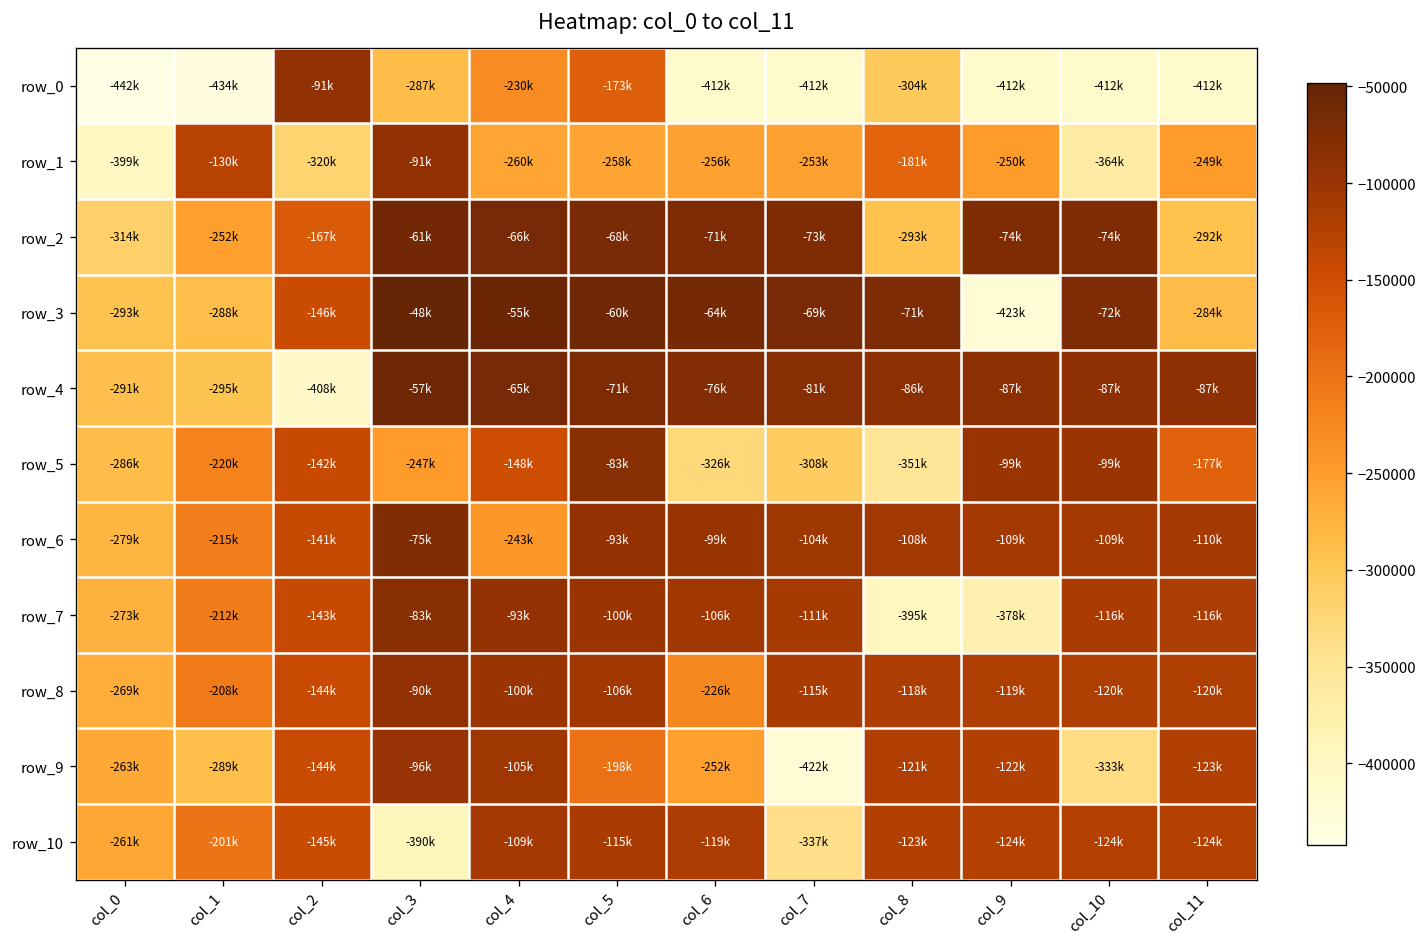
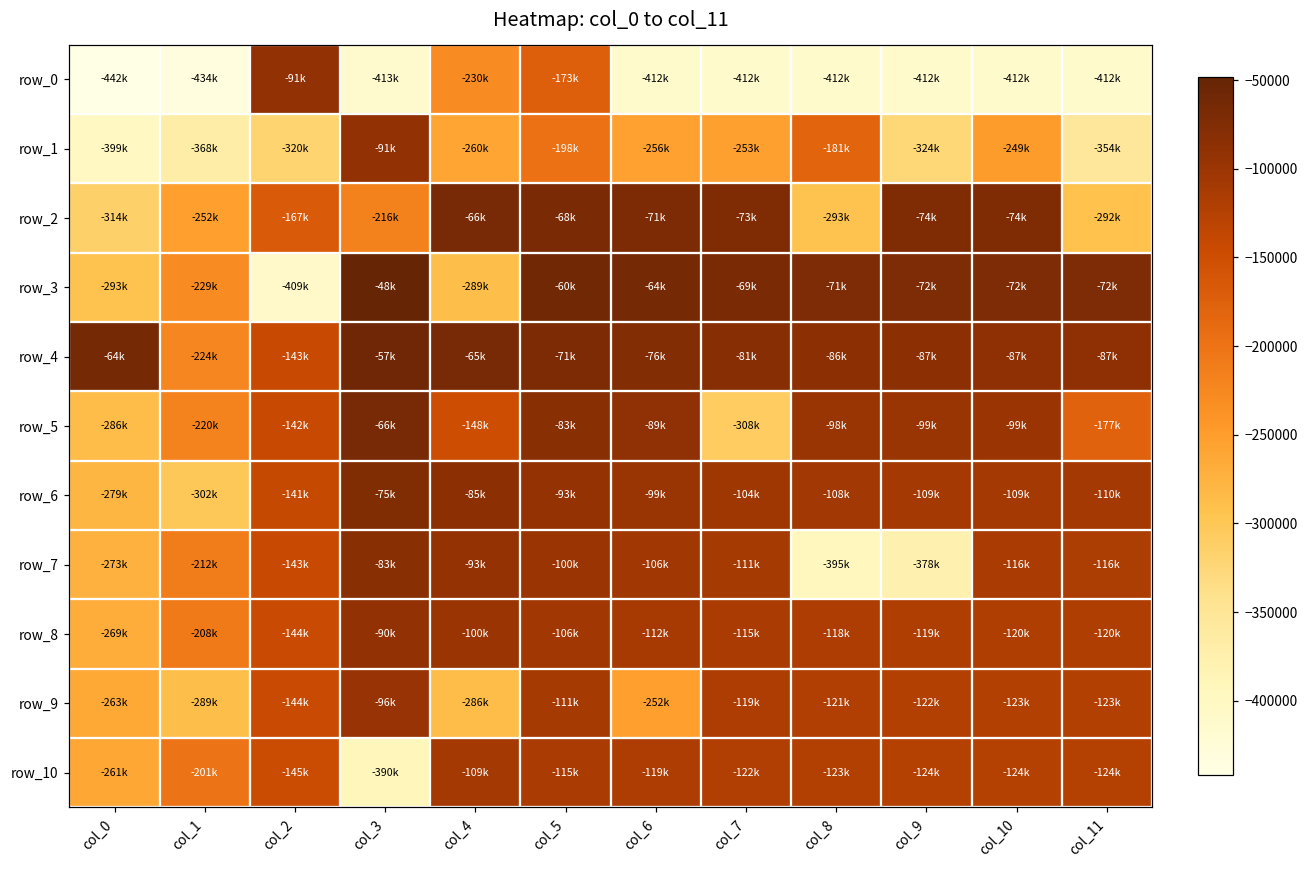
row_0, col_3: -287k -> -413k
row_0, col_8: -304k -> -412k
row_1, col_1: -130k -> -368k
row_1, col_5: -258k -> -198k
row_1, col_9: -250k -> -324k
row_1, col_10: -364k -> -249k
row_1, col_11: -249k -> -354k
row_2, col_3: -61k -> -216k
row_3, col_1: -288k -> -229k
row_3, col_2: -146k -> -409k
row_3, col_4: -55k -> -289k
row_3, col_9: -423k -> -72k
row_3, col_11: -284k -> -72k
row_4, col_0: -291k -> -64k
row_4, col_1: -295k -> -224k
row_4, col_2: -408k -> -143k
row_5, col_3: -247k -> -66k
row_5, col_6: -326k -> -89k
row_5, col_8: -351k -> -98k
row_6, col_1: -215k -> -302k
row_6, col_4: -243k -> -85k
row_8, col_6: -226k -> -112k
row_9, col_4: -105k -> -286k
row_9, col_5: -198k -> -111k
row_9, col_7: -422k -> -119k
row_9, col_10: -333k -> -123k
row_10, col_7: -337k -> -122k
